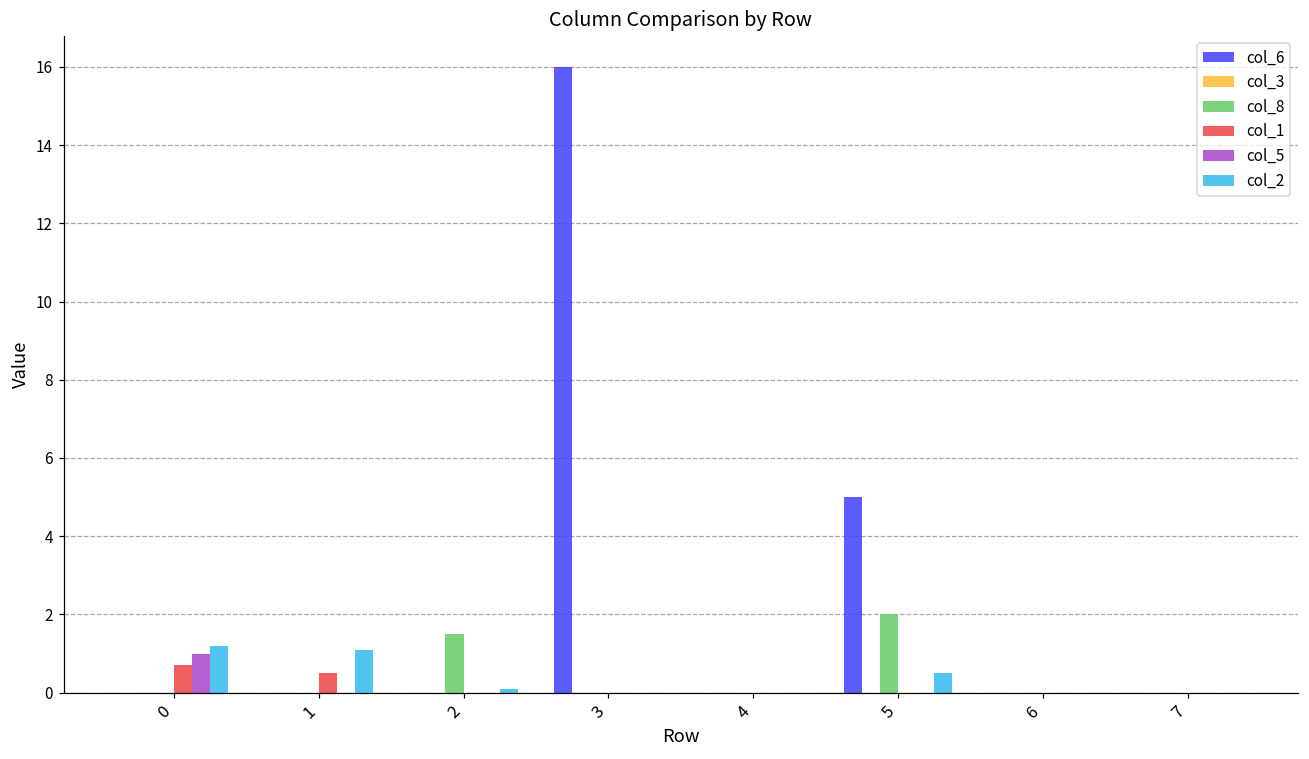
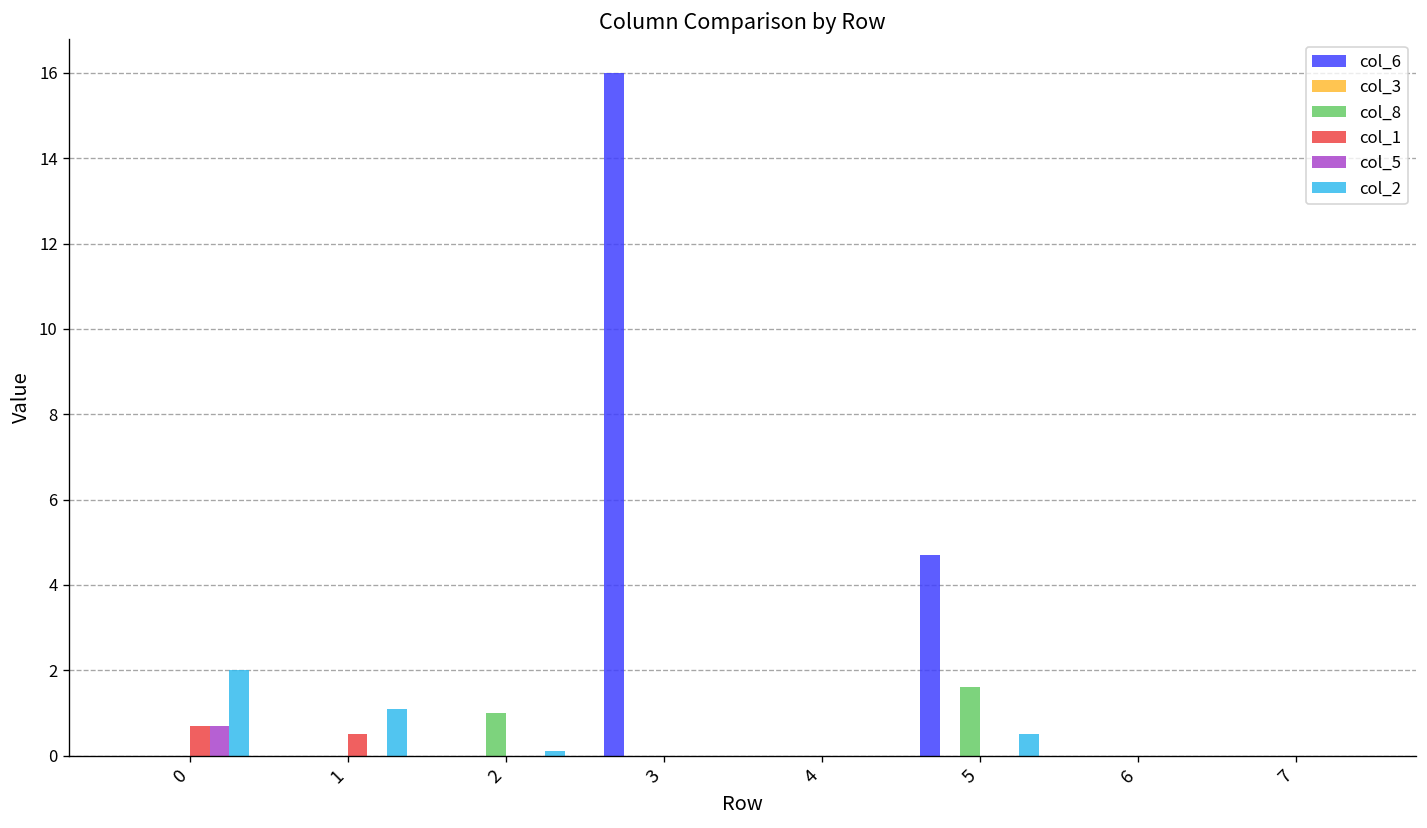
col_5, 0: 1.0 -> 0.7
col_2, 0: 1.2 -> 2.0
col_8, 2: 1.5 -> 1.0
col_6, 5: 5.0 -> 4.7
col_8, 5: 2.0 -> 1.6
